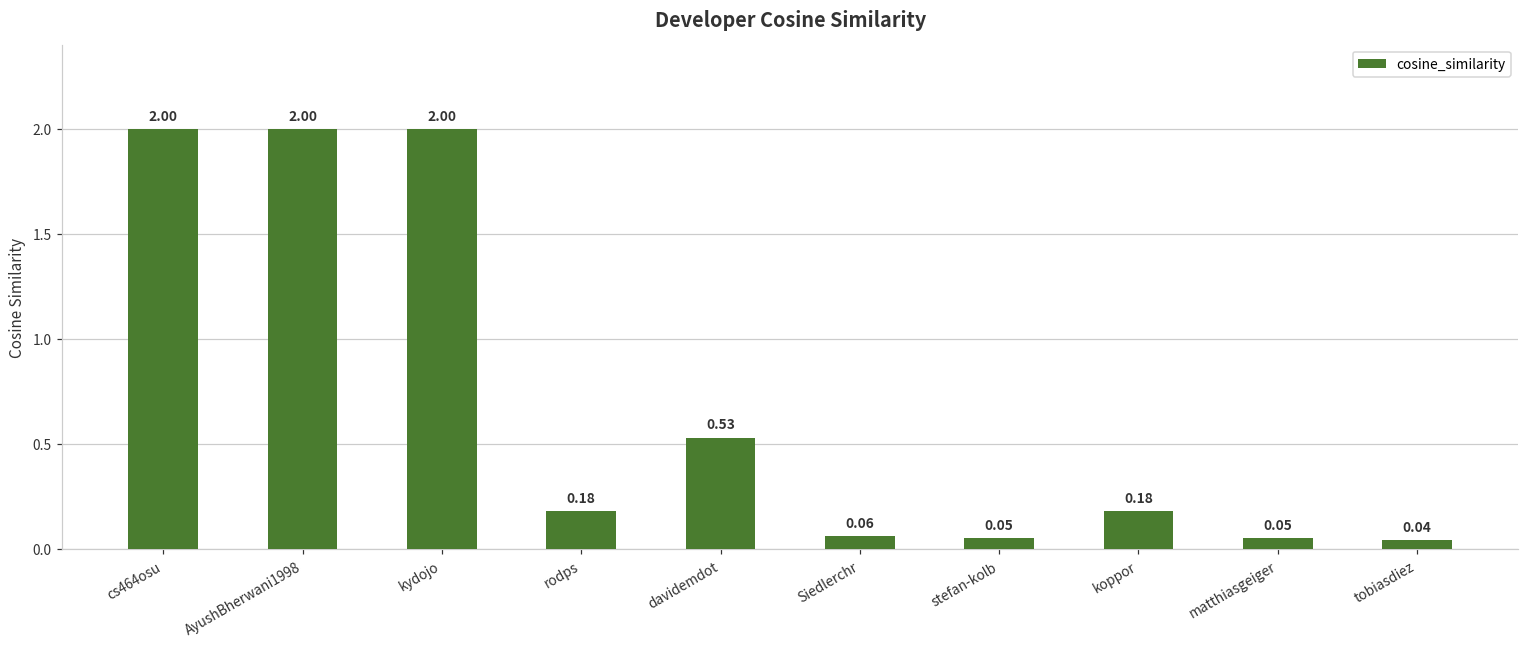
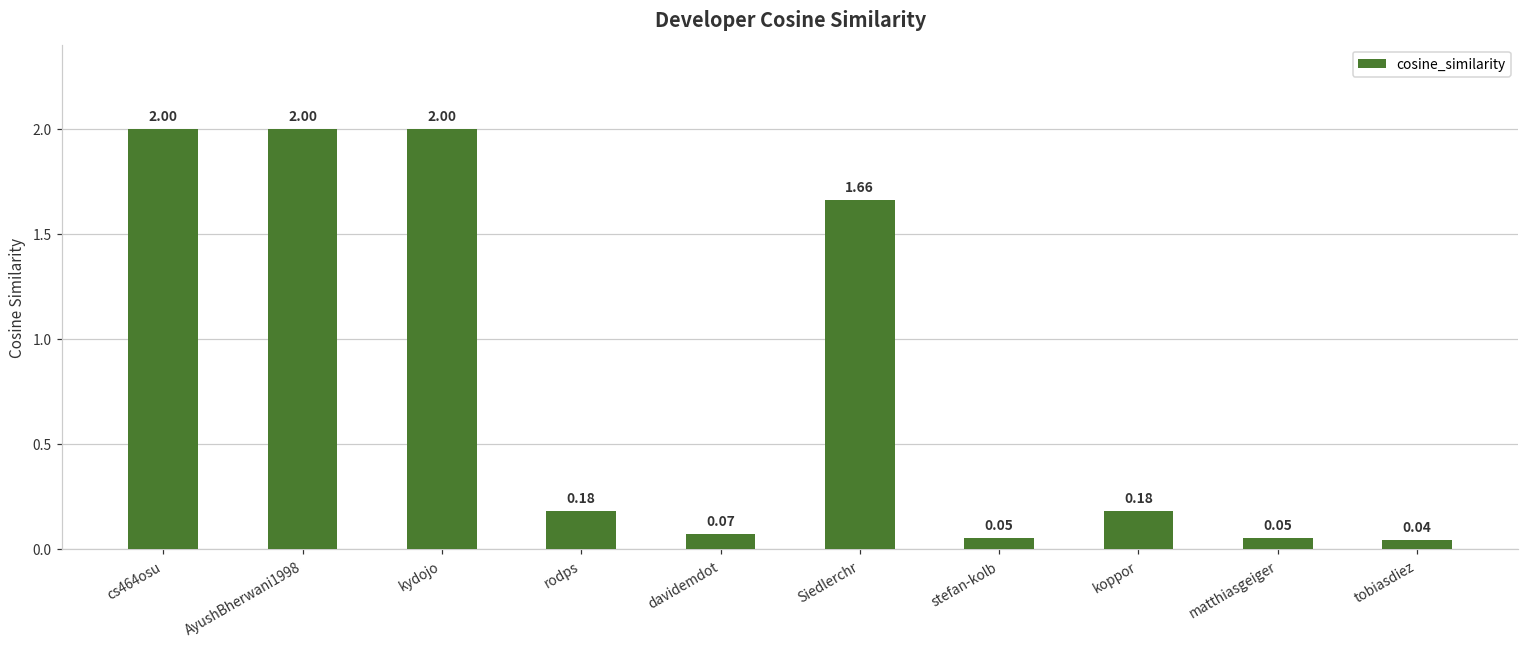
davidemdot: 0.53 -> 0.07
Siedlerchr: 0.06 -> 1.66
